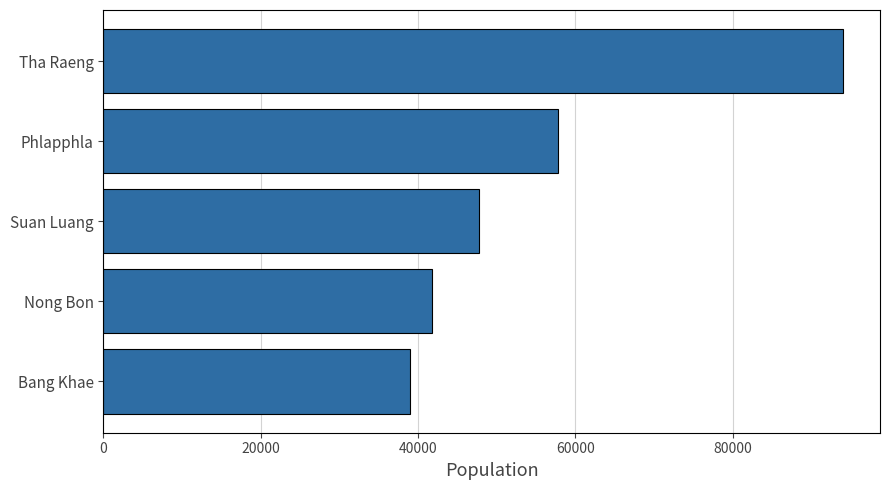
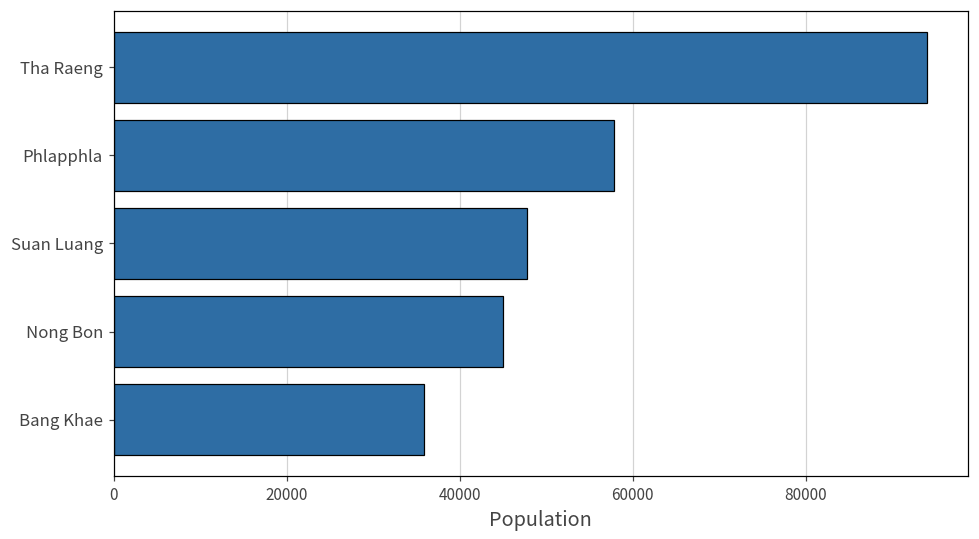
Nong Bon: 42000 -> 45000
Bang Khae: 39000 -> 36000
